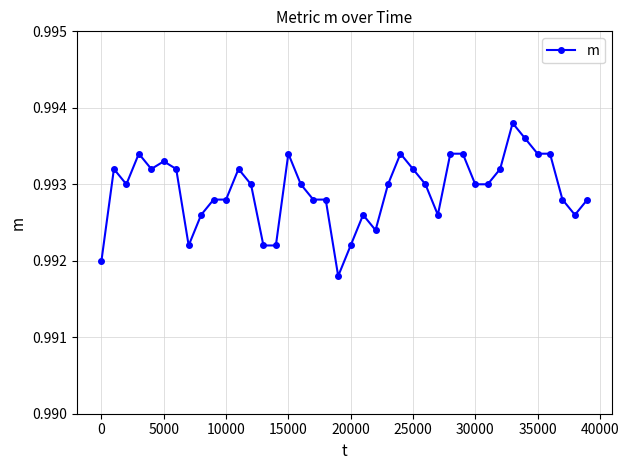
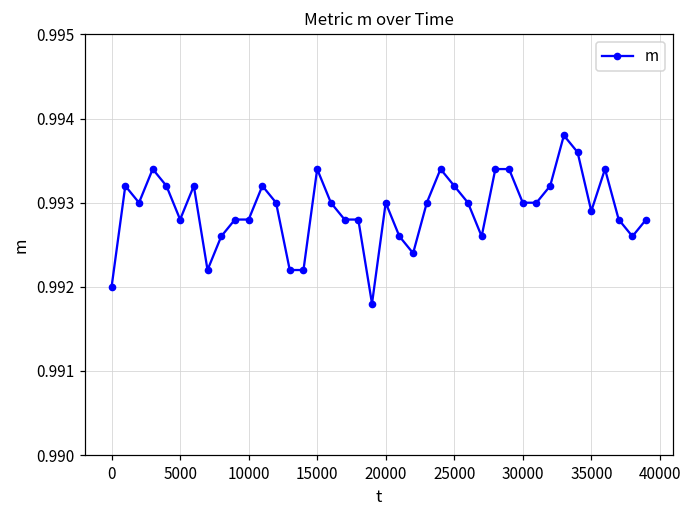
5000: 0.9933 -> 0.9928
20000: 0.9922 -> 0.9930
35000: 0.9934 -> 0.9929
